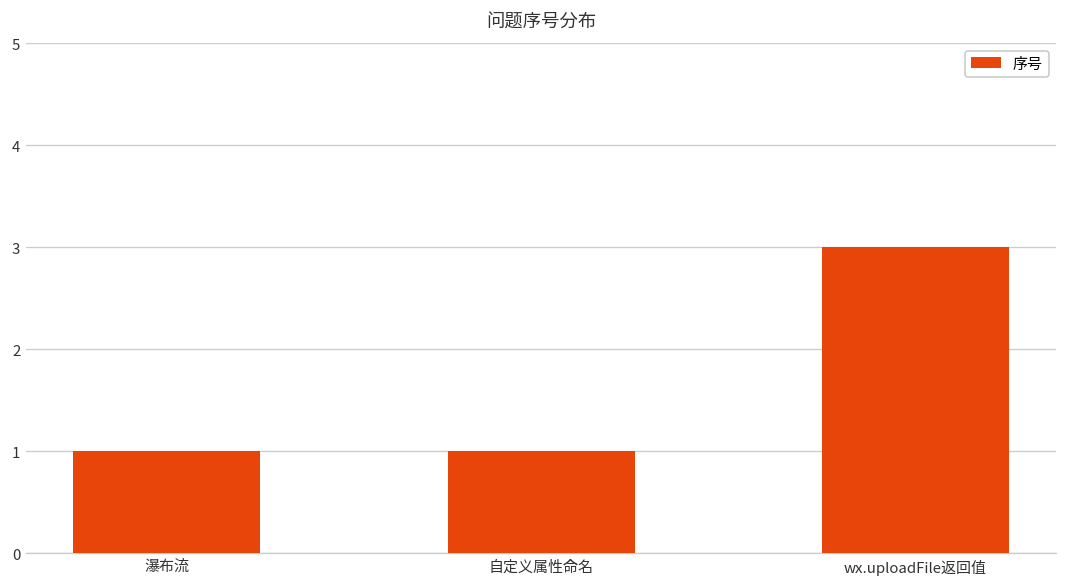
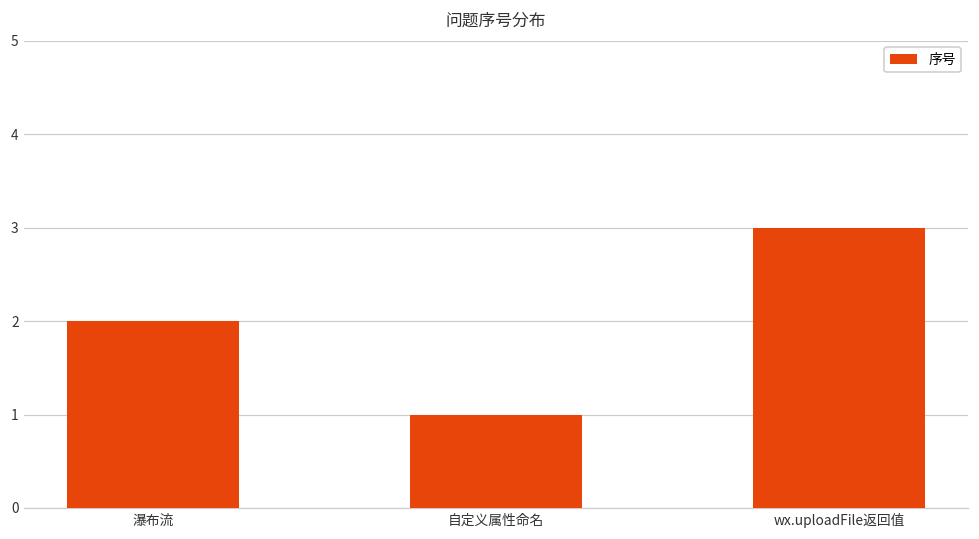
瀑布流: 1 -> 2
